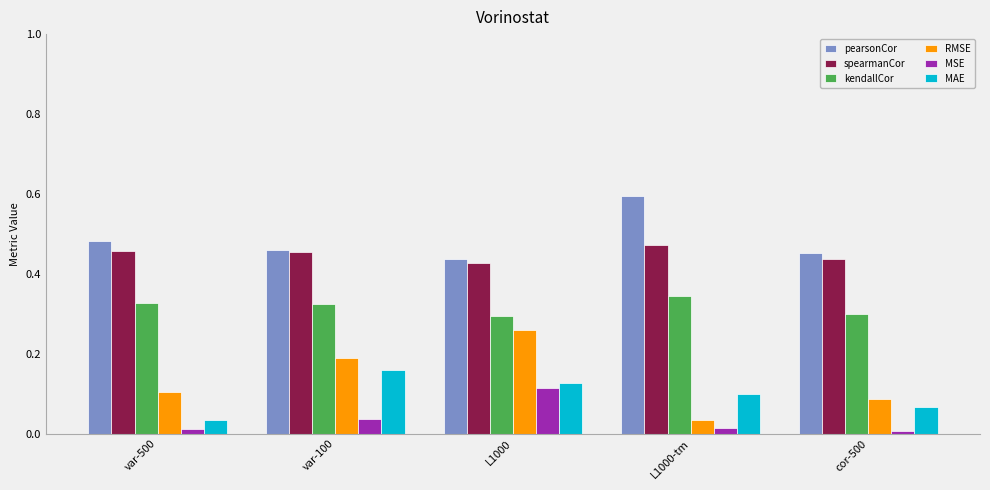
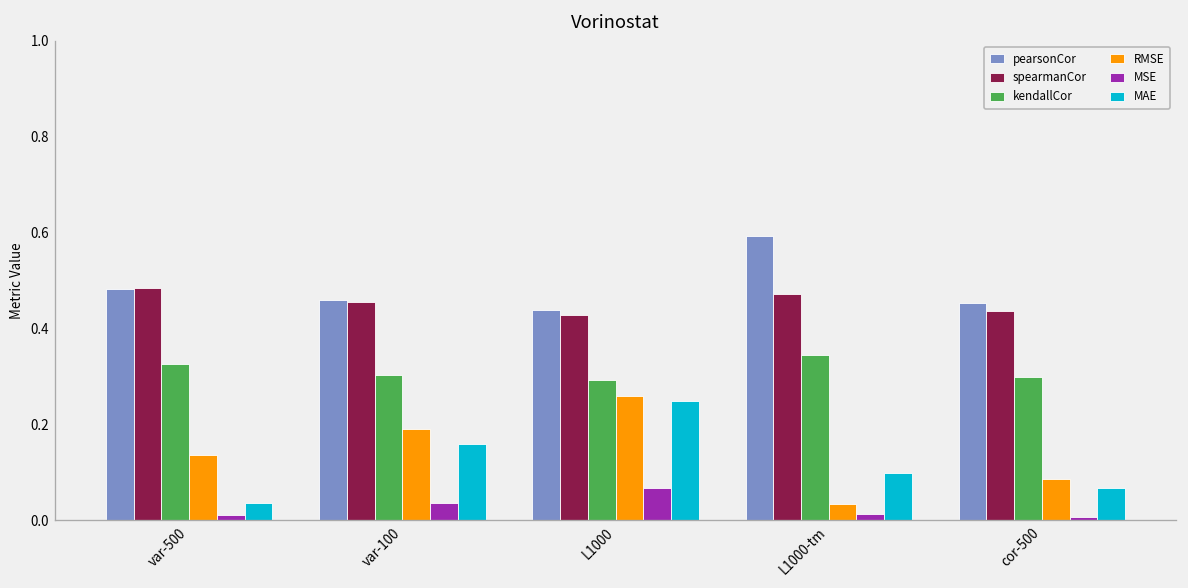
spearmanCor, var-500: 0.46 -> 0.48
RMSE, var-500: 0.10 -> 0.14
kendallCor, var-100: 0.32 -> 0.30
MSE, L1000: 0.11 -> 0.07
MAE, L1000: 0.13 -> 0.25
